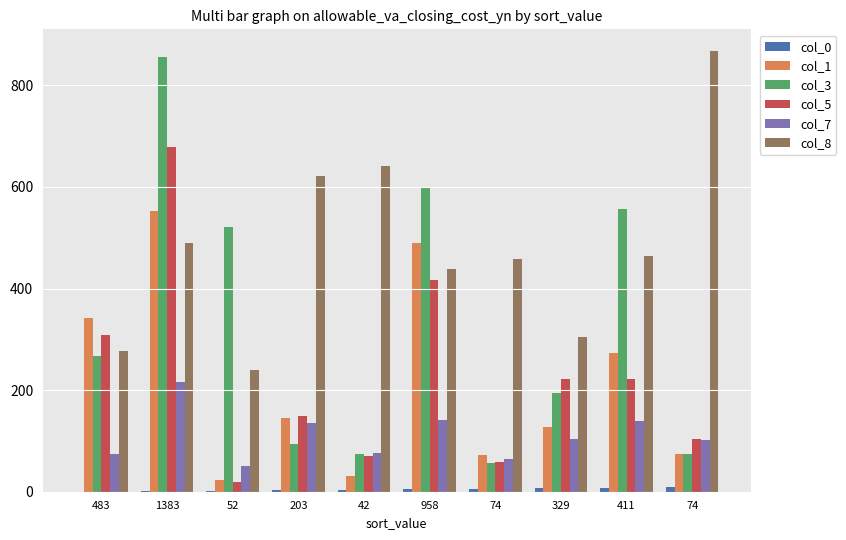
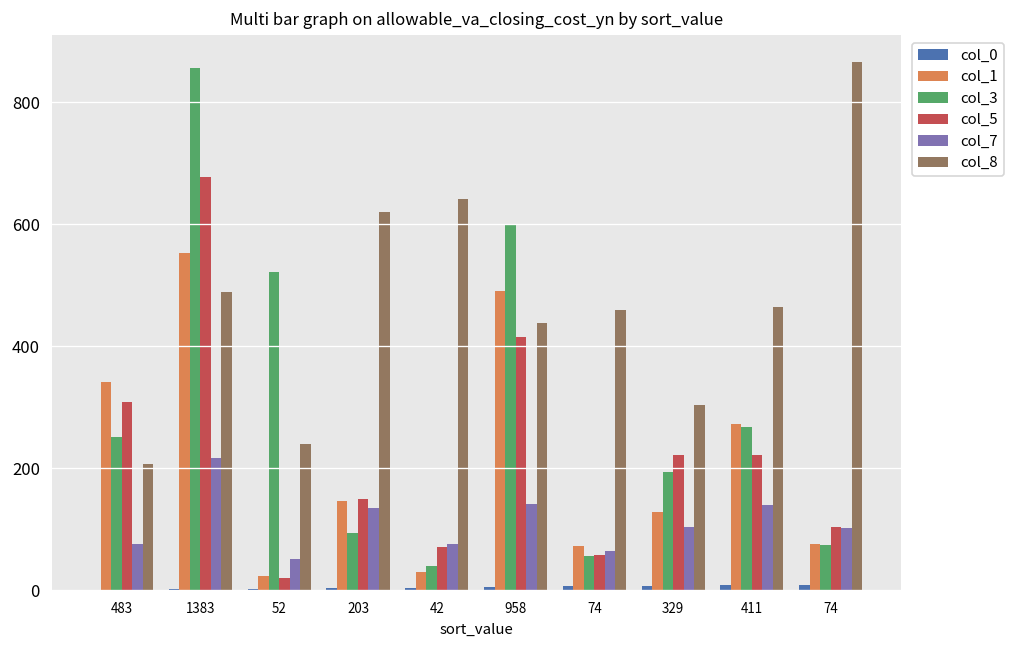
col_3, 483: 270 -> 250
col_8, 483: 280 -> 210
col_3, 42: 80 -> 40
col_3, 411: 560 -> 270
